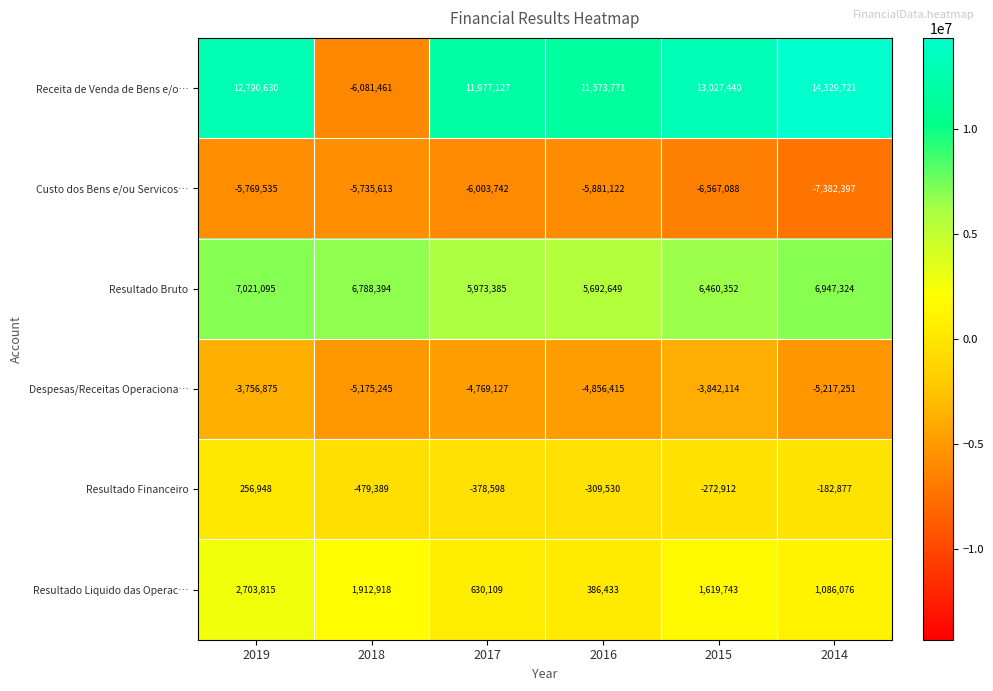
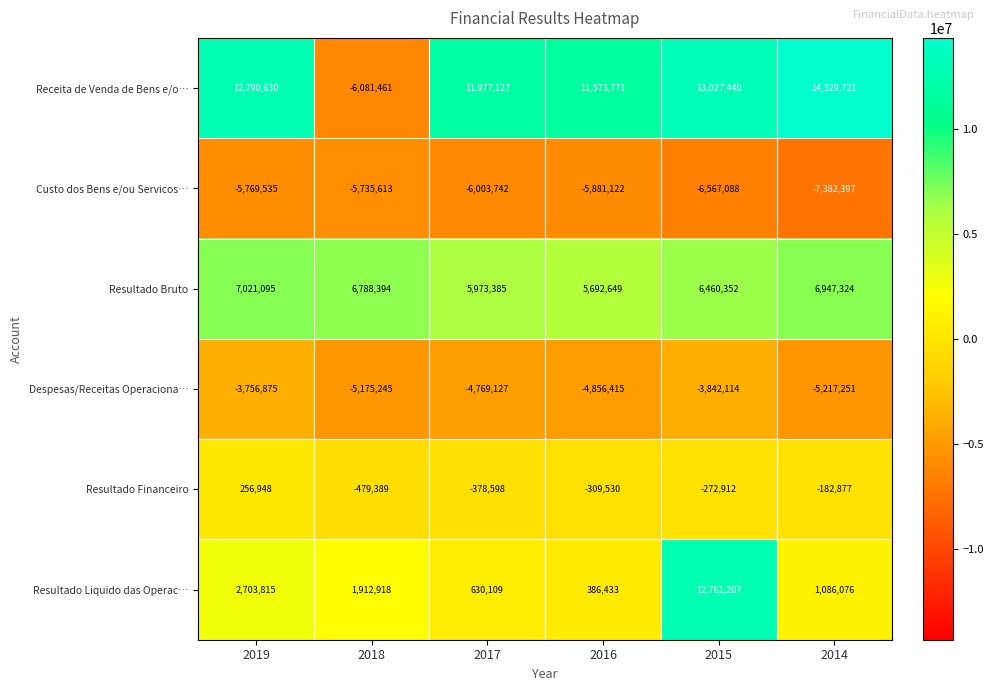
Resultado Liquido das Operac…, 2015: 1,619,743 -> 12,761,207
